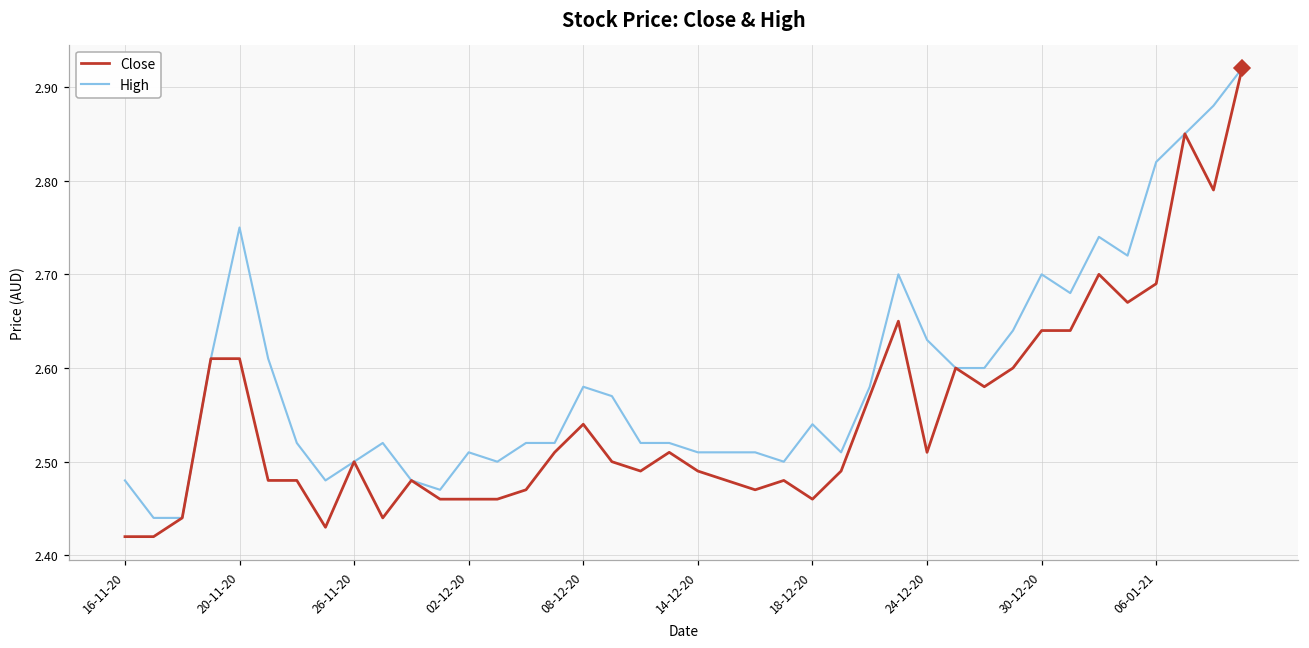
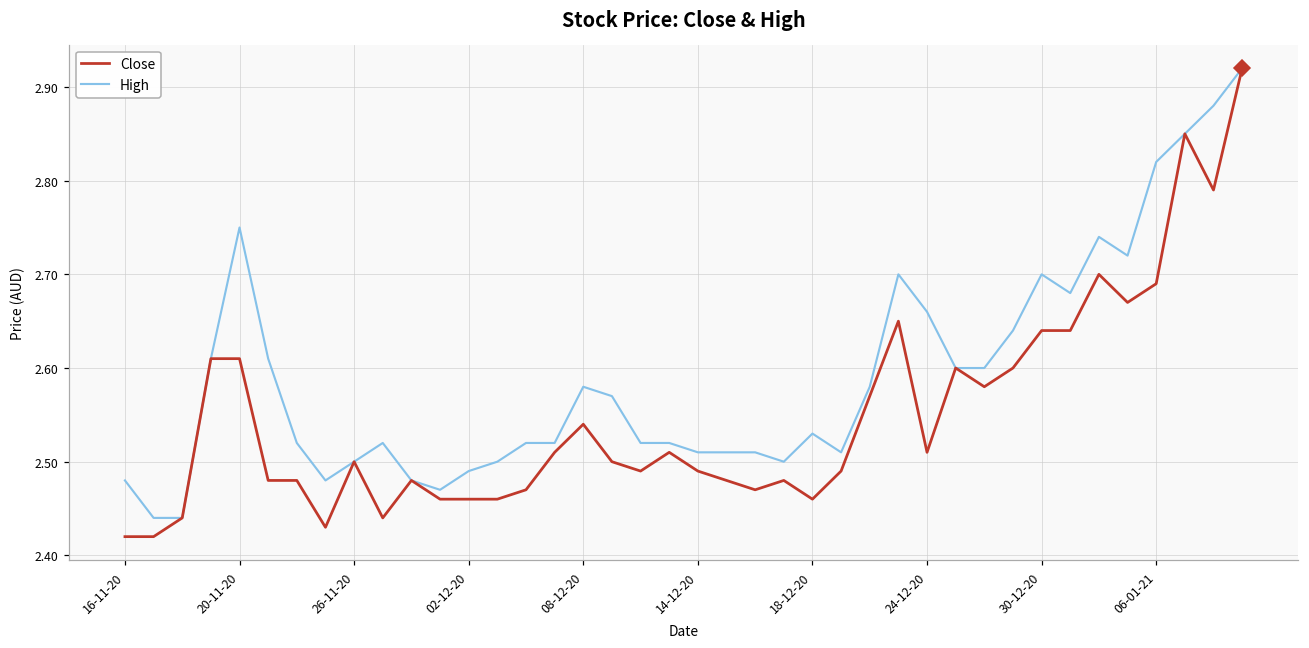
High, 02-12-20: 2.51 -> 2.49
High, 18-12-20: 2.54 -> 2.53
High, 24-12-20: 2.63 -> 2.66
